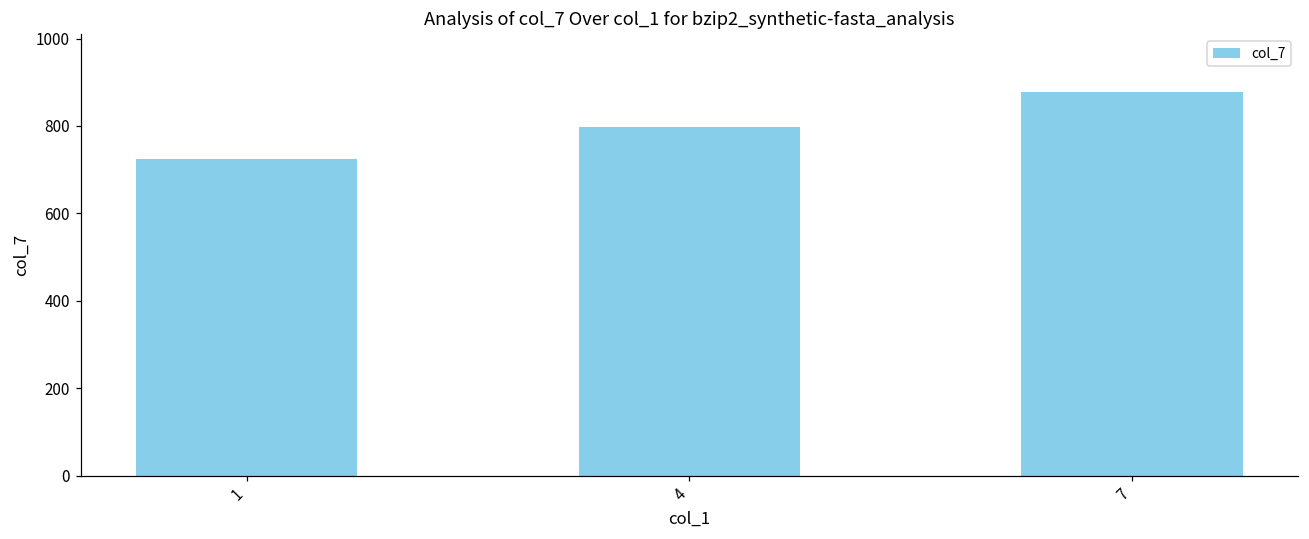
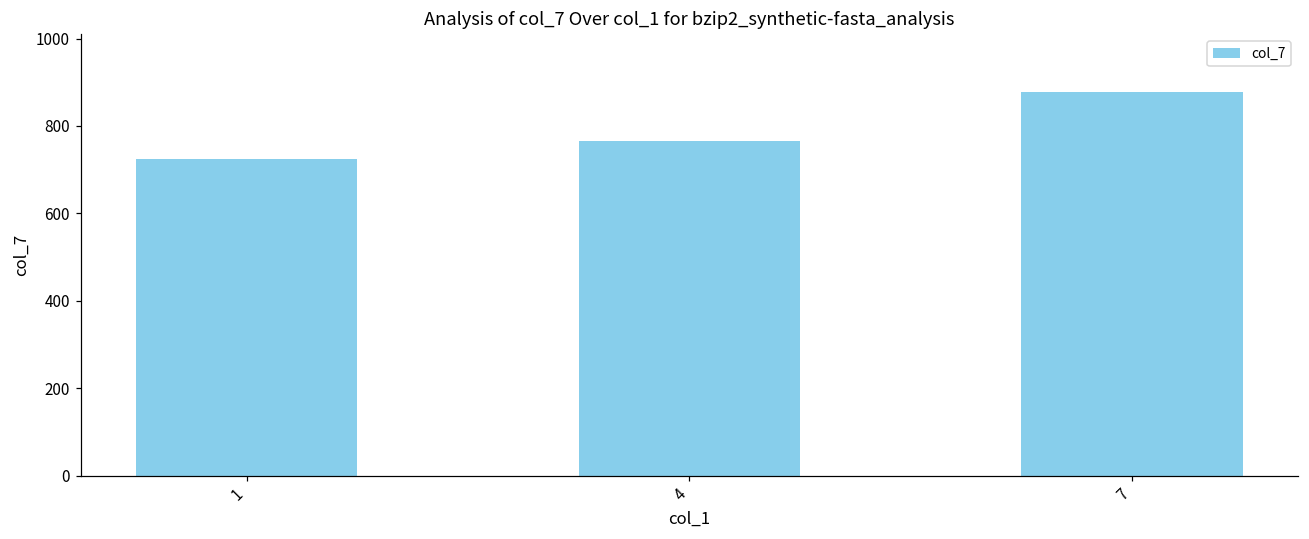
4: 800 -> 760
